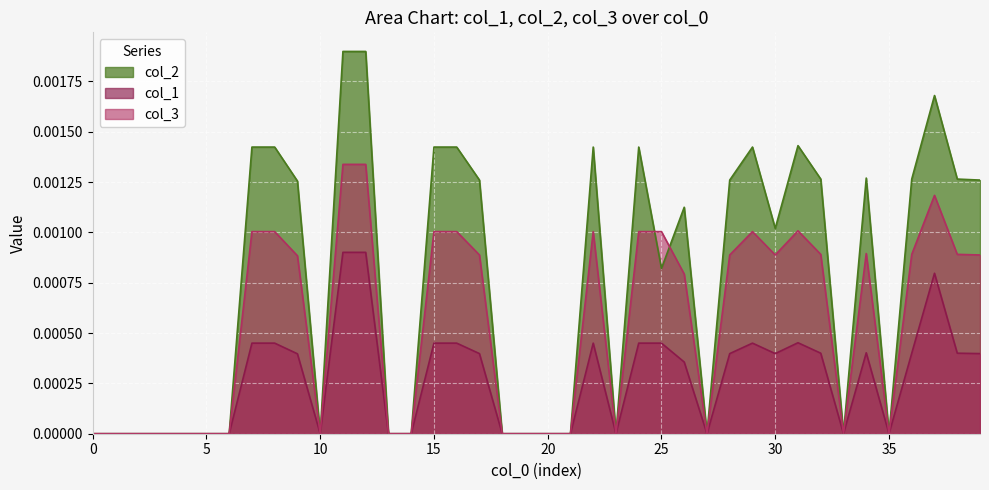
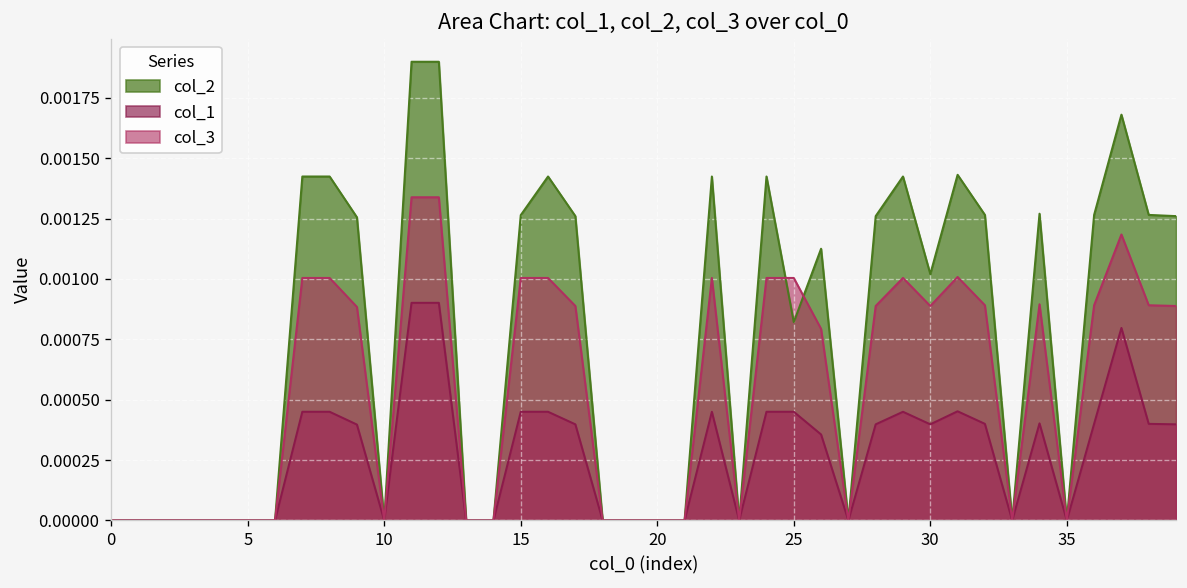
col_2, 15: 0.00142 -> 0.00126
